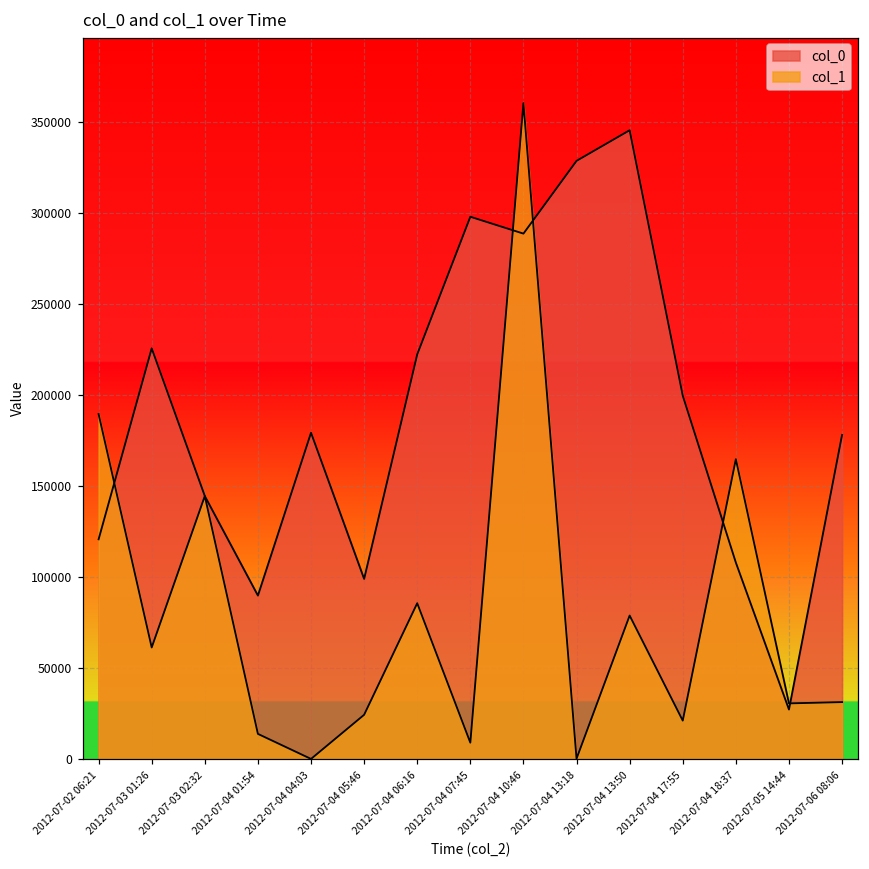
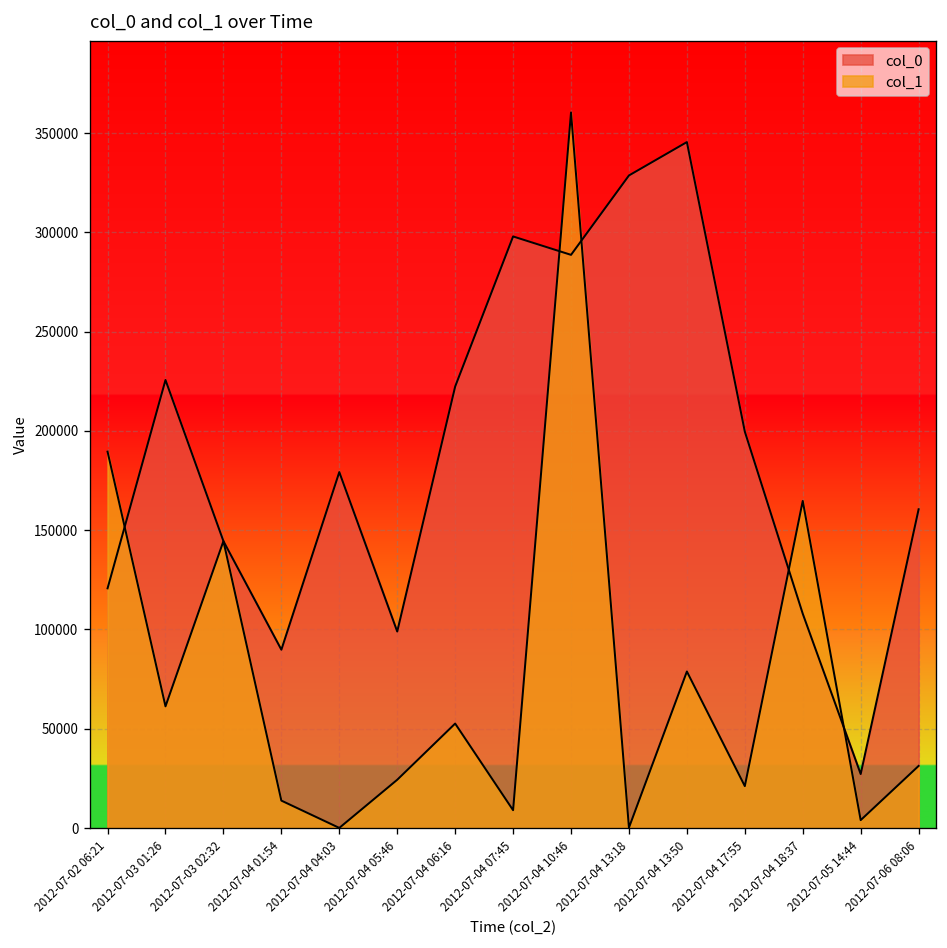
col_1, 2012-07-04 06:16: 86000 -> 53000
col_1, 2012-07-05 14:44: 31000 -> 4000
col_0, 2012-07-06 08:06: 178000 -> 161000
